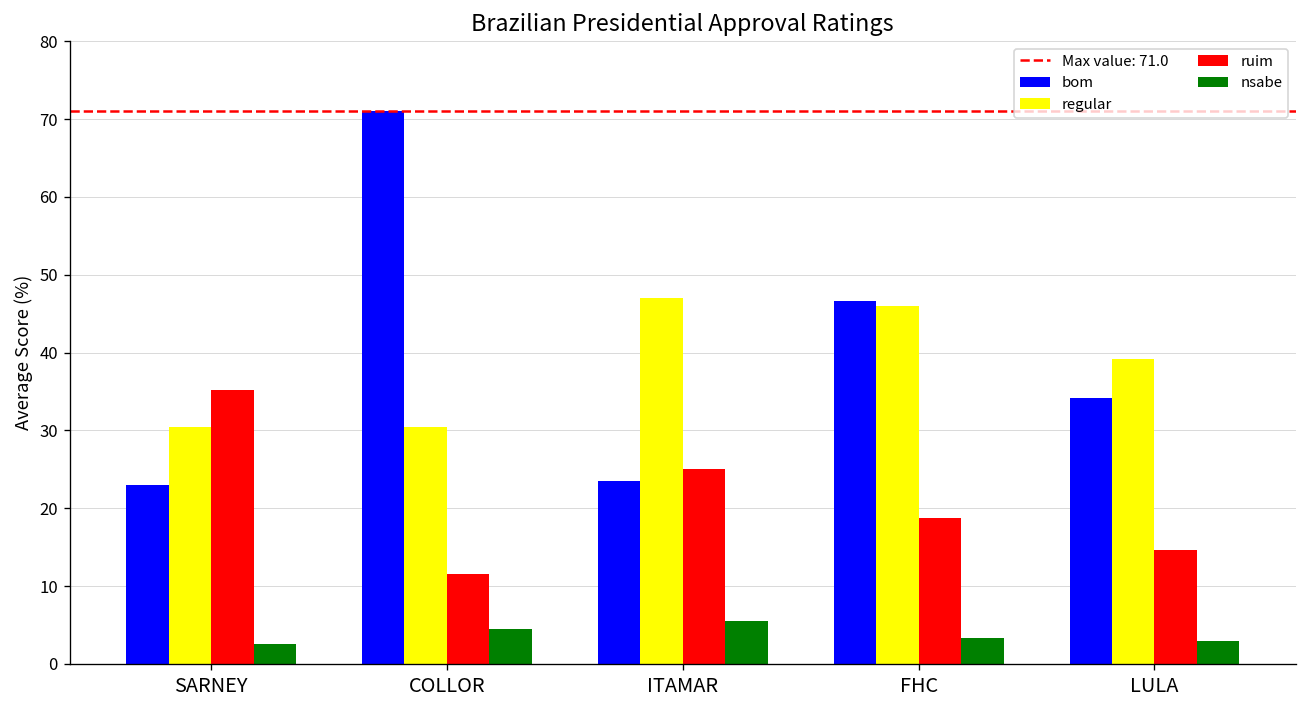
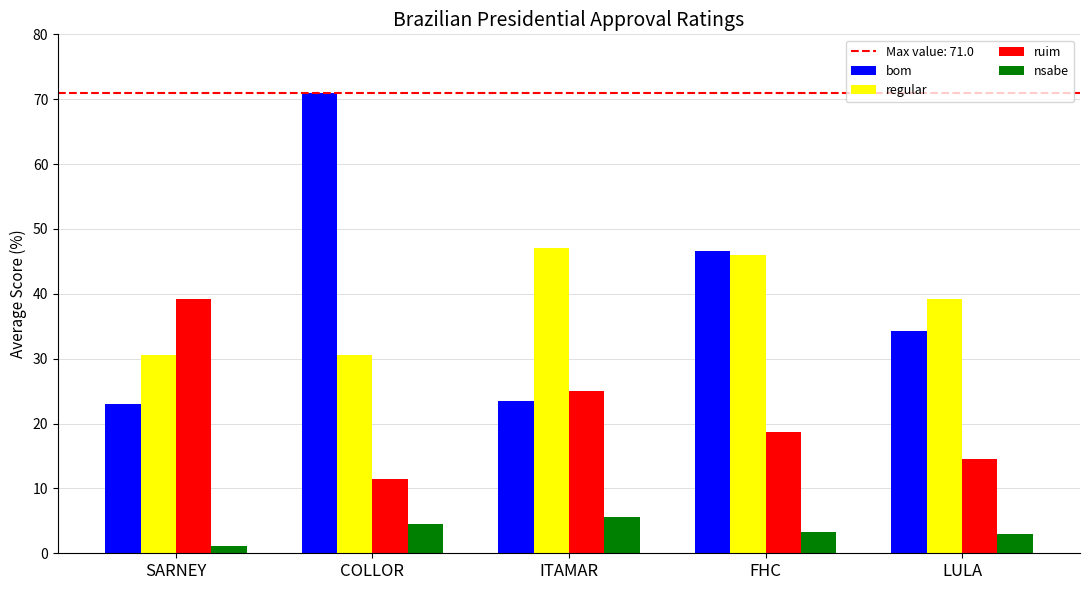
ruim, SARNEY: 35 -> 39
nsabe, SARNEY: 3 -> 1
